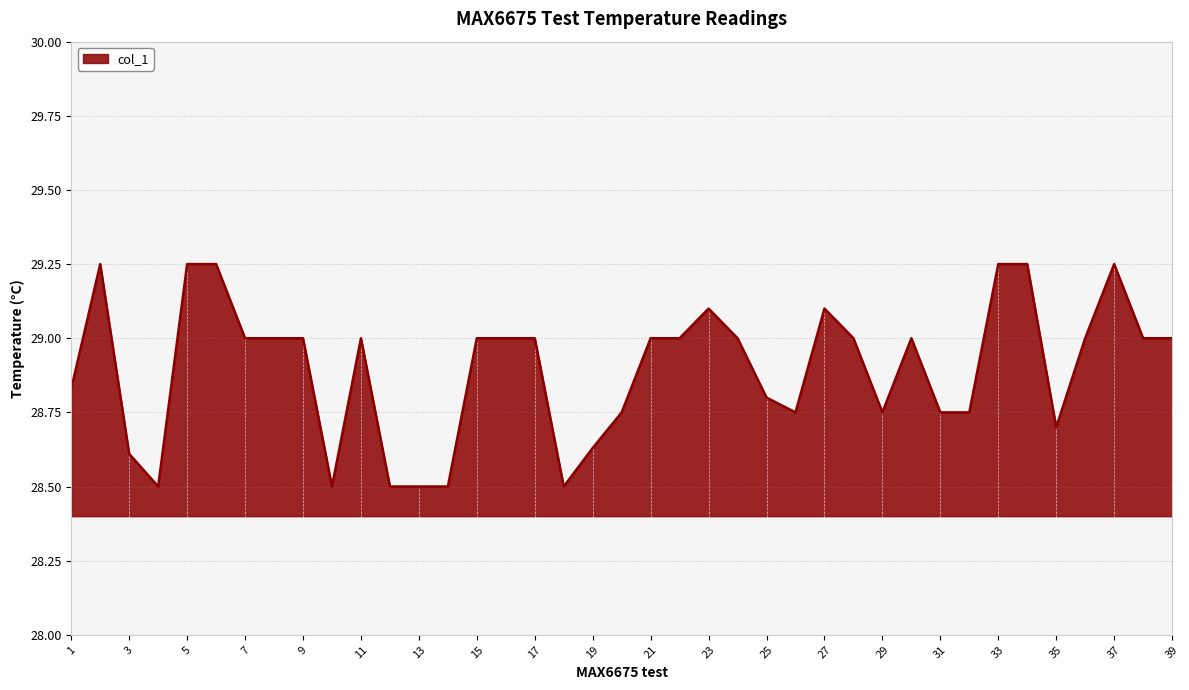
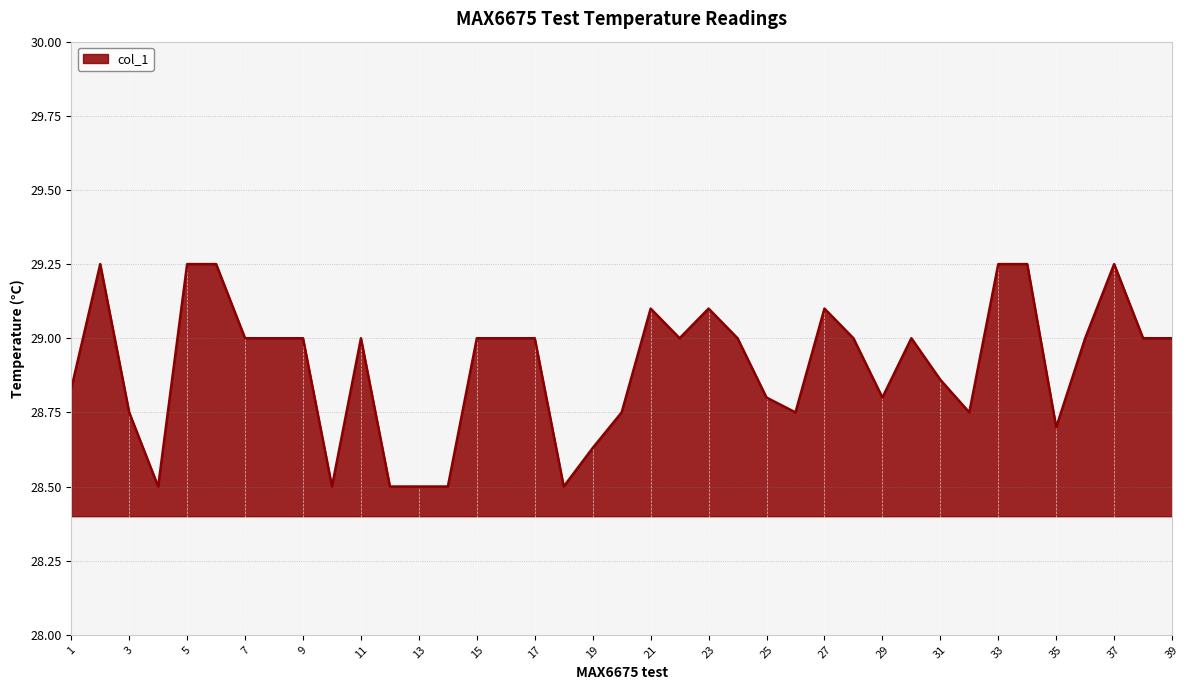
3: 28.61 -> 28.75
21: 29.0 -> 29.1
29: 28.75 -> 28.80
31: 28.75 -> 28.86
